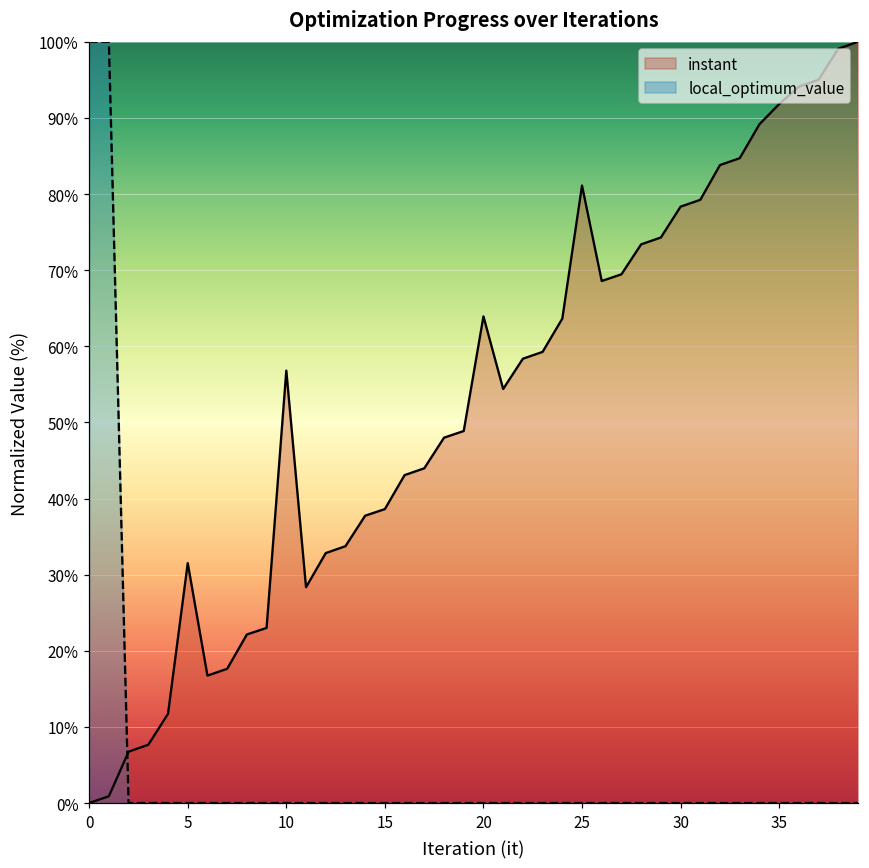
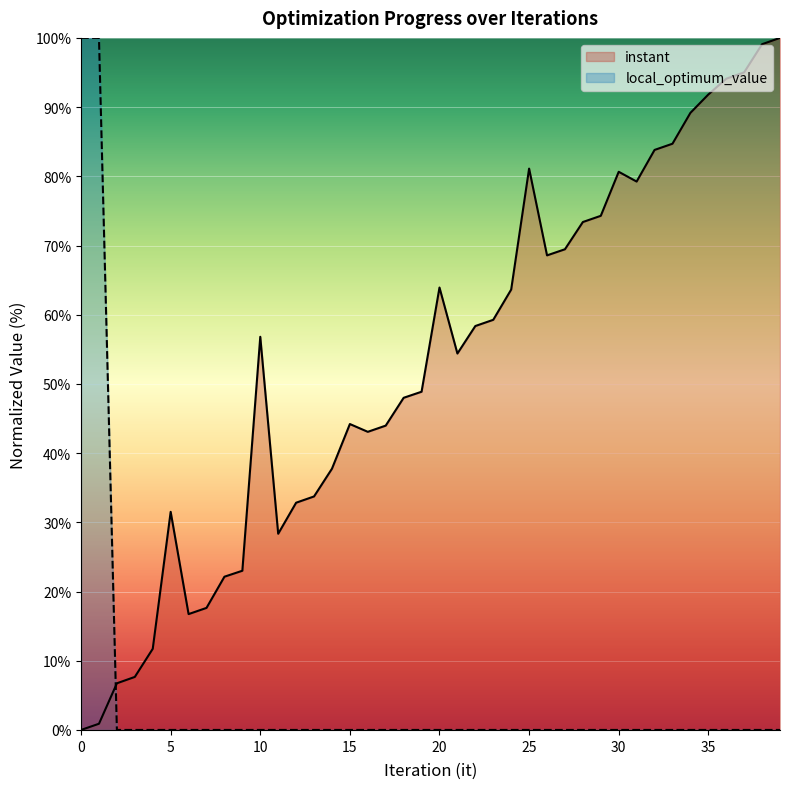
instant, 15: 39% -> 44%
instant, 30: 78% -> 81%
